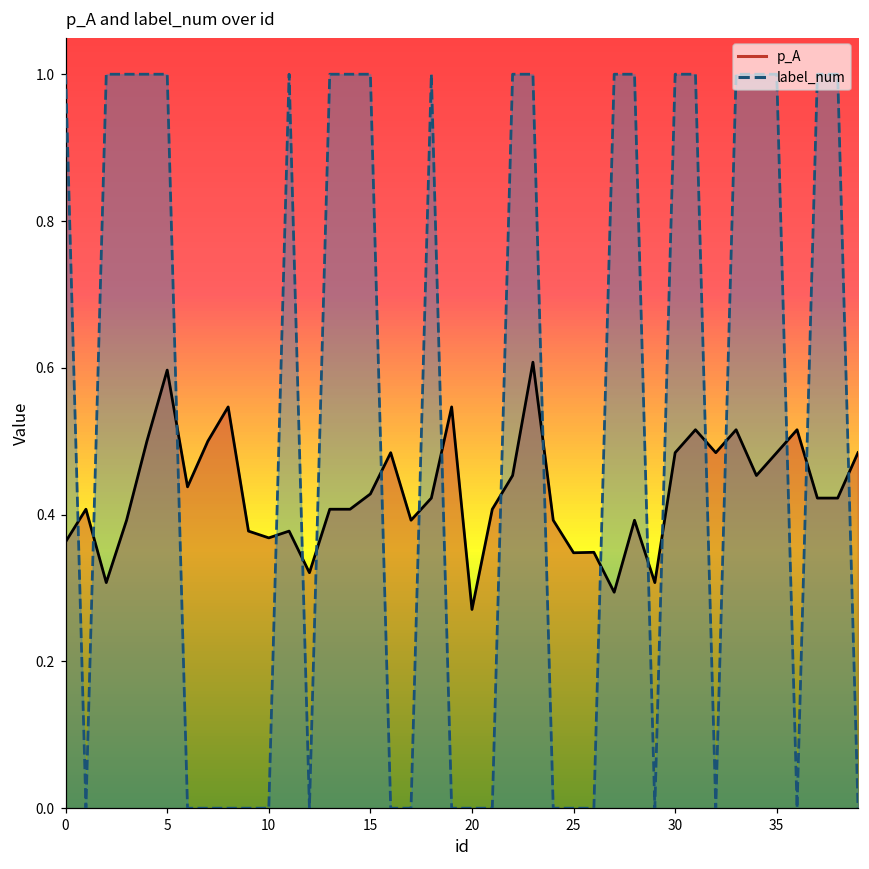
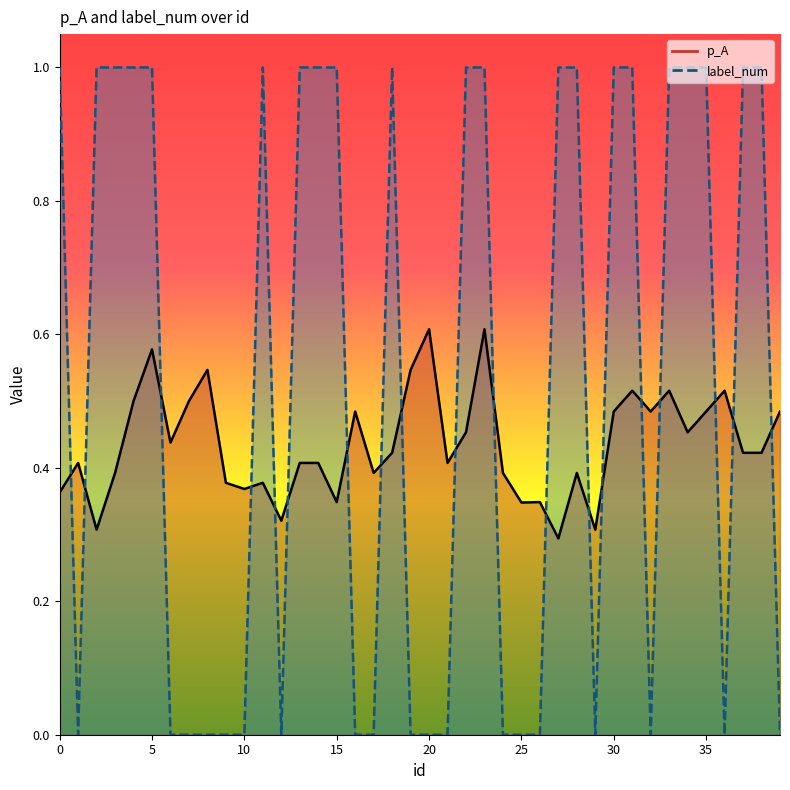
p_A, 5: 0.60 -> 0.58
p_A, 15: 0.43 -> 0.35
p_A, 20: 0.27 -> 0.61
